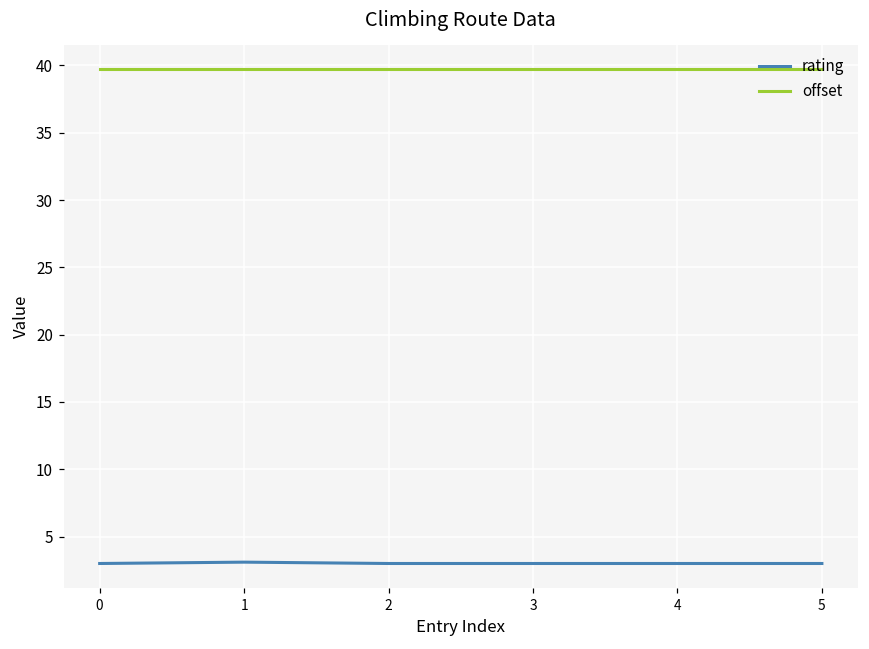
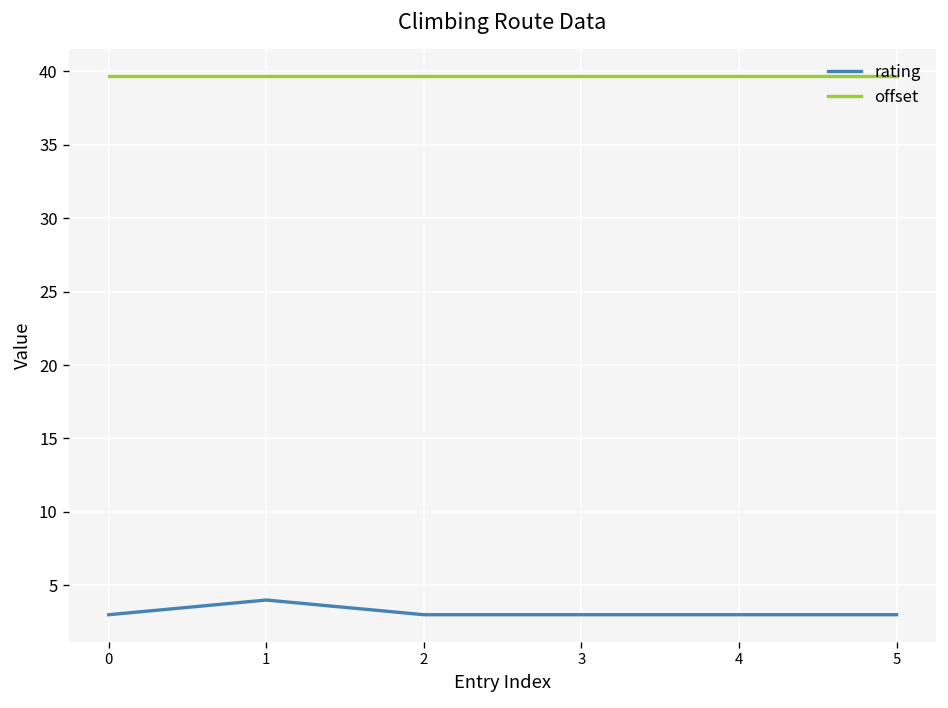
rating, 1: 3.1 -> 4.0
